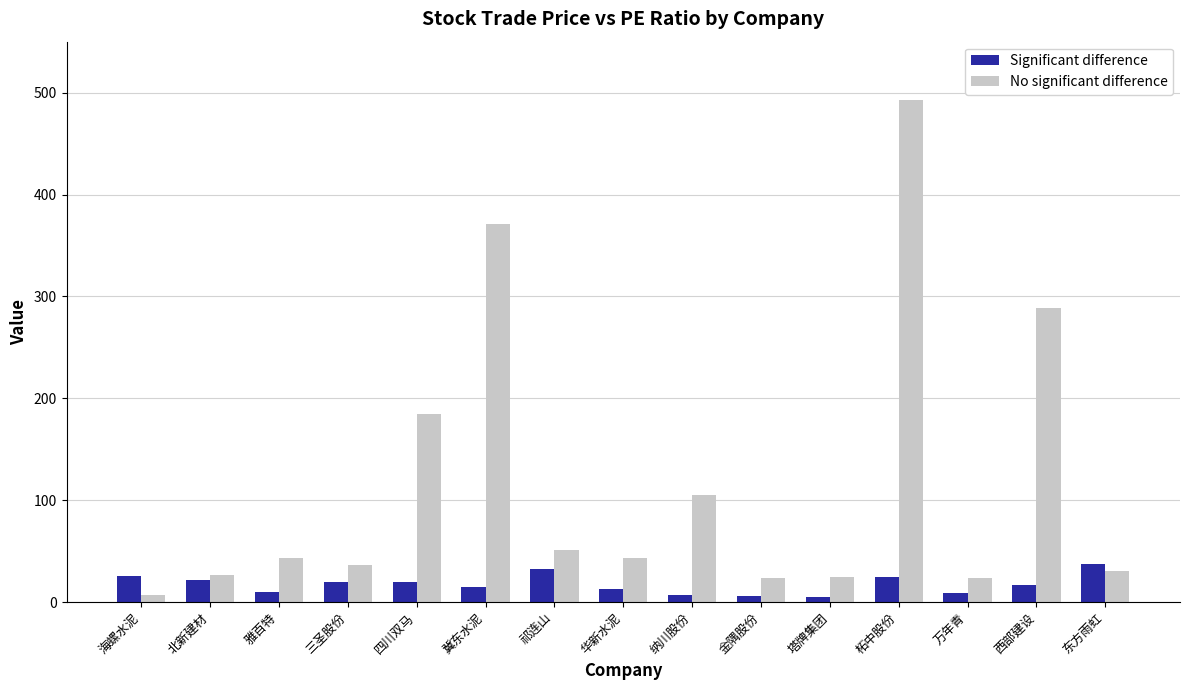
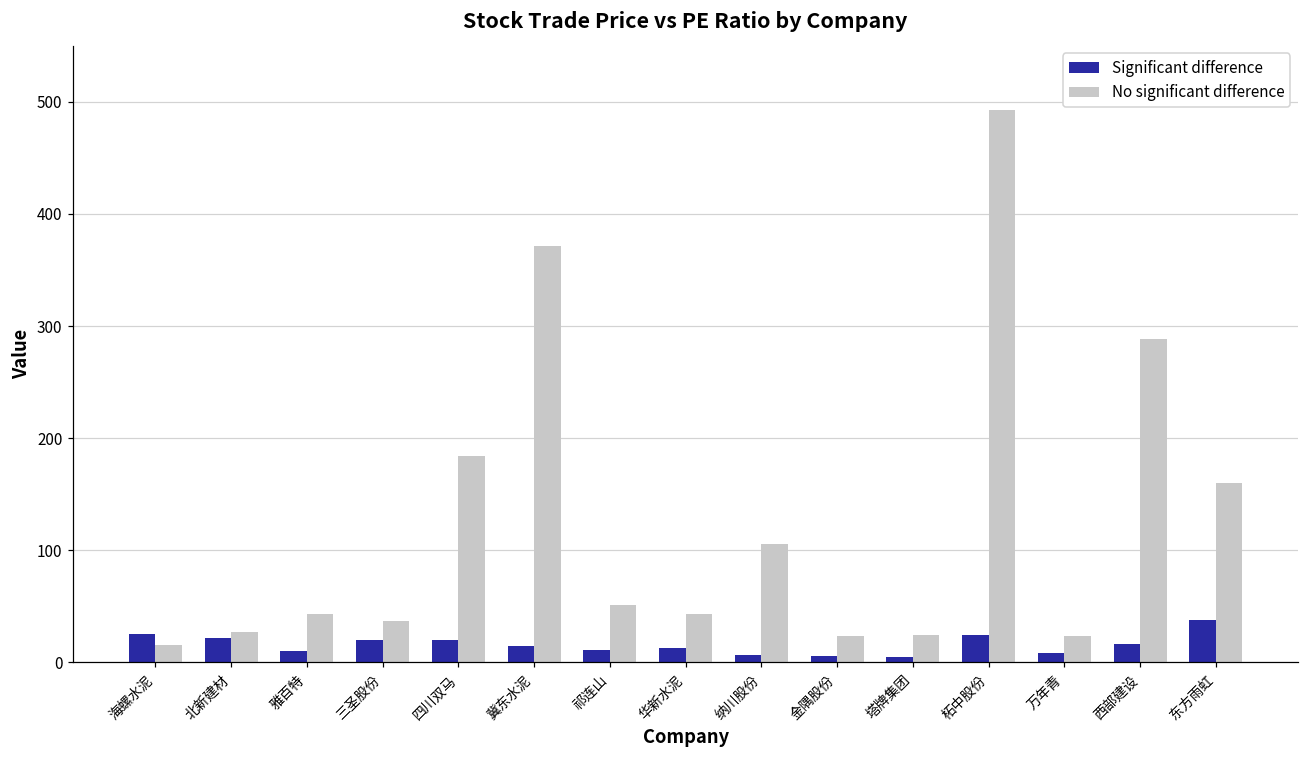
No significant difference, 海螺水泥: 7 -> 16
Significant difference, 祁连山: 33 -> 11
No significant difference, 东方雨虹: 31 -> 160
